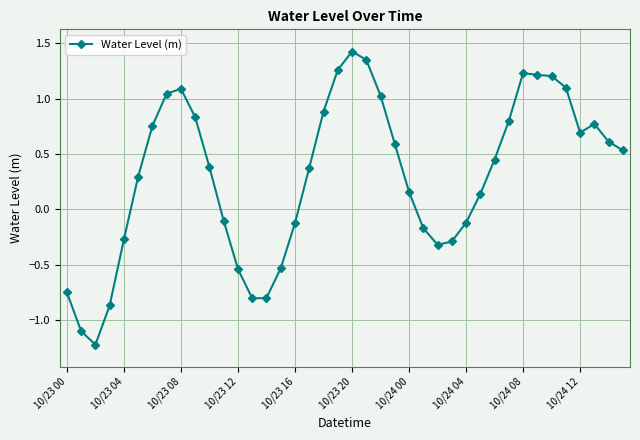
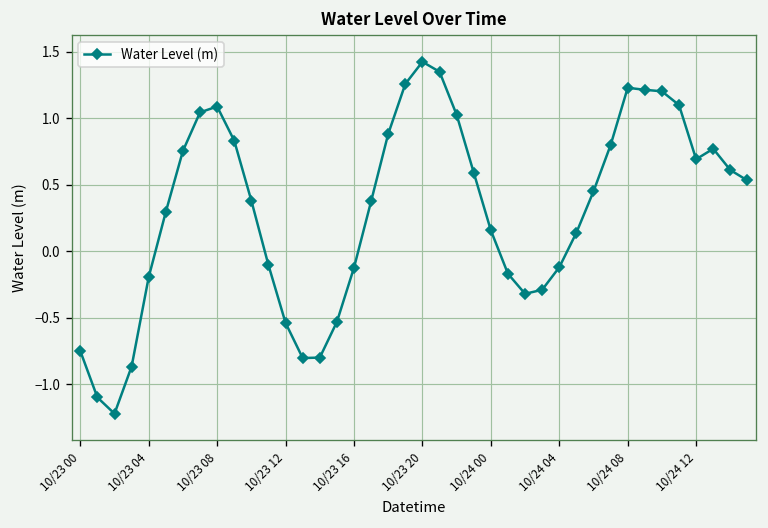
10/23 04: -0.27 -> -0.19
